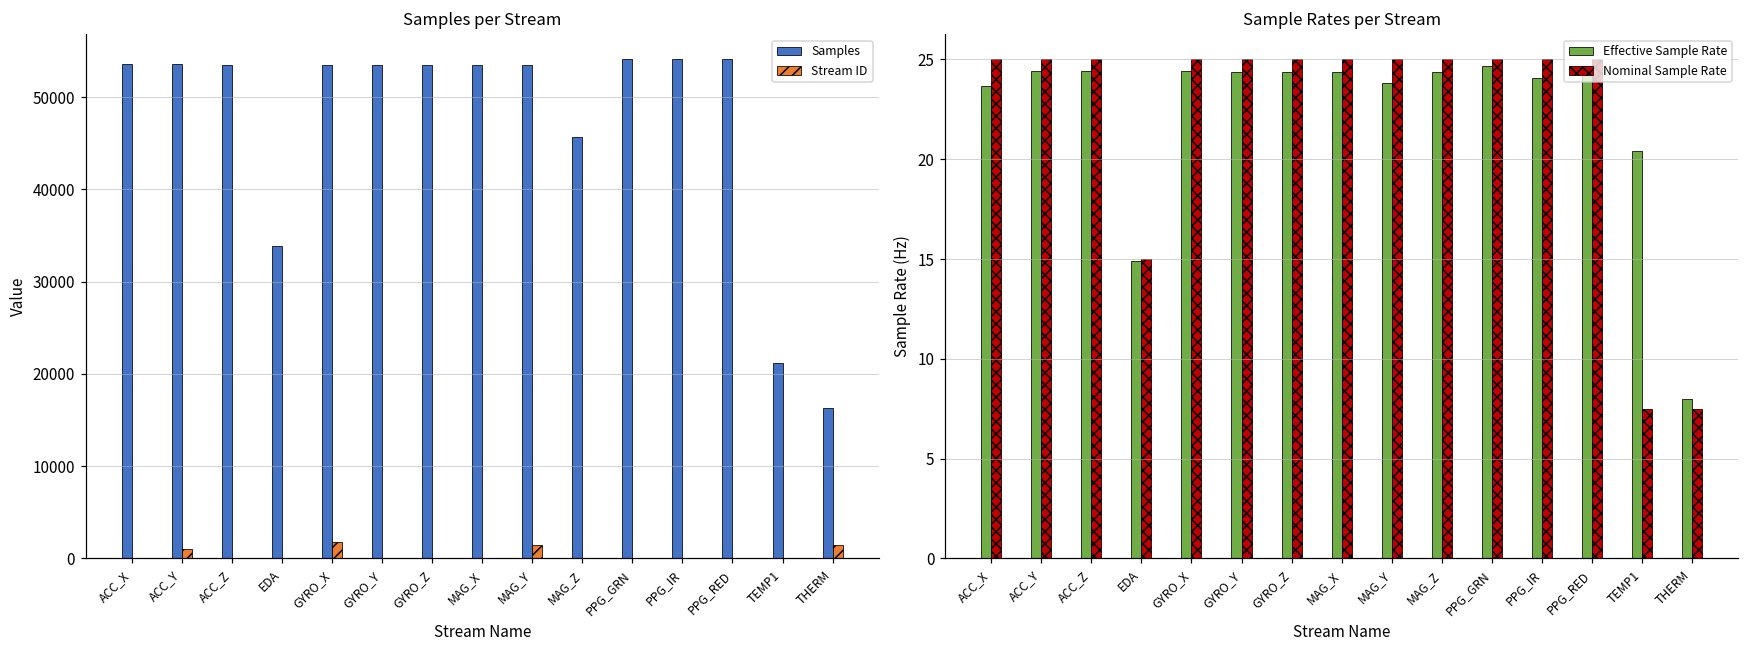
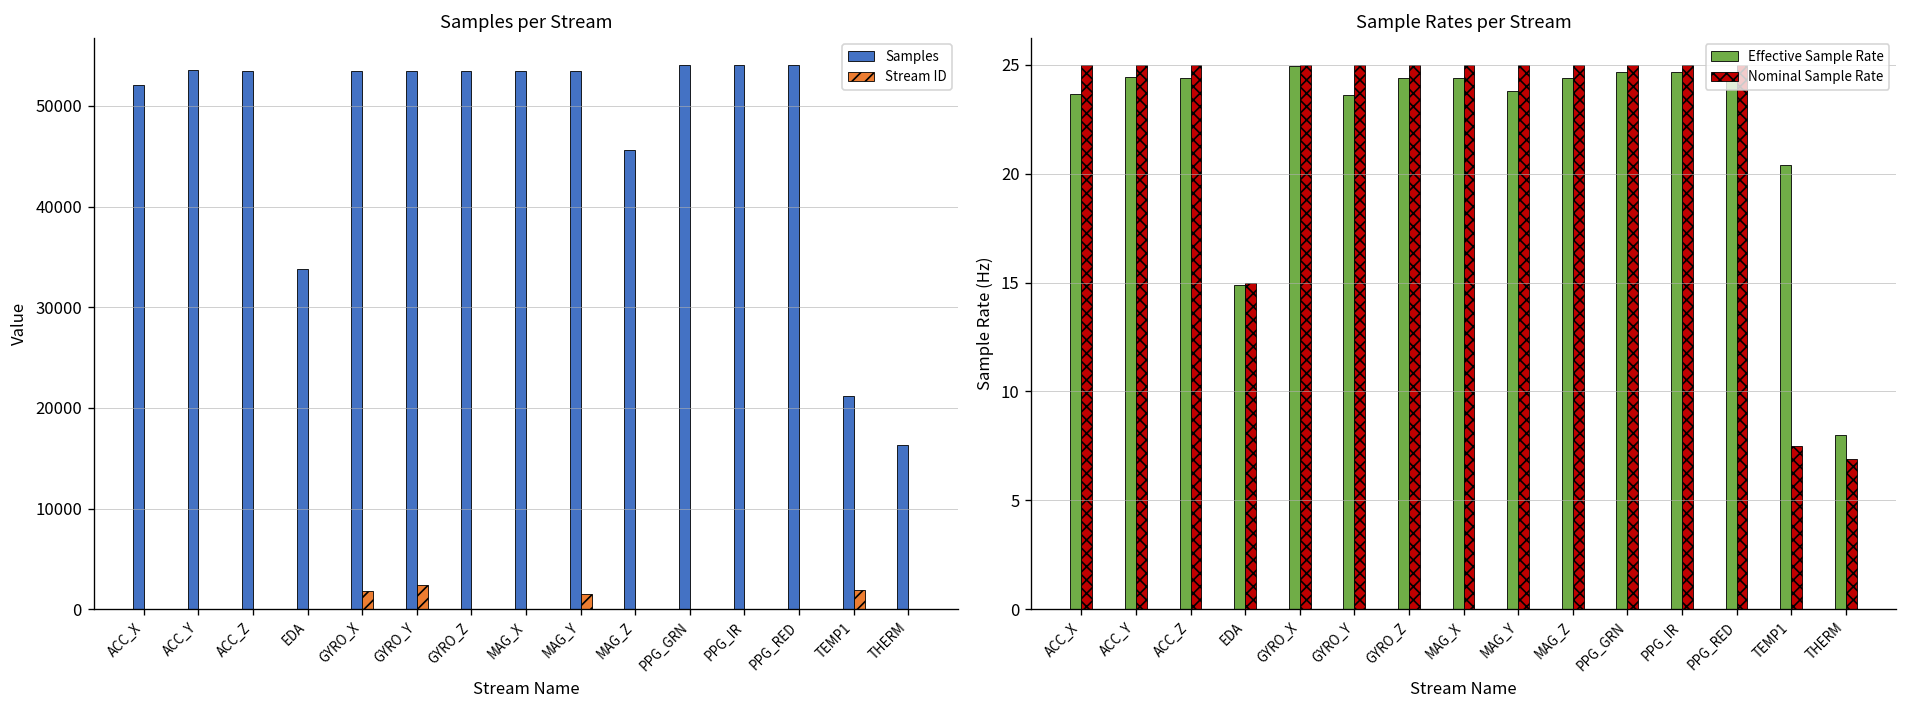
Samples per Stream, Samples, ACC_X: 54000 -> 52000
Samples per Stream, Stream ID, ACC_Y: 1000 -> 0
Samples per Stream, Stream ID, GYRO_Y: 0 -> 2000
Samples per Stream, Stream ID, TEMP1: 0 -> 2000
Samples per Stream, Stream ID, THERM: 1000 -> 0
Sample Rates per Stream, Effective Sample Rate, GYRO_X: 24.4 -> 24.9
Sample Rates per Stream, Effective Sample Rate, GYRO_Y: 24.4 -> 23.6
Sample Rates per Stream, Effective Sample Rate, PPG_IR: 24.1 -> 24.7
Sample Rates per Stream, Nominal Sample Rate, THERM: 7.5 -> 6.9
